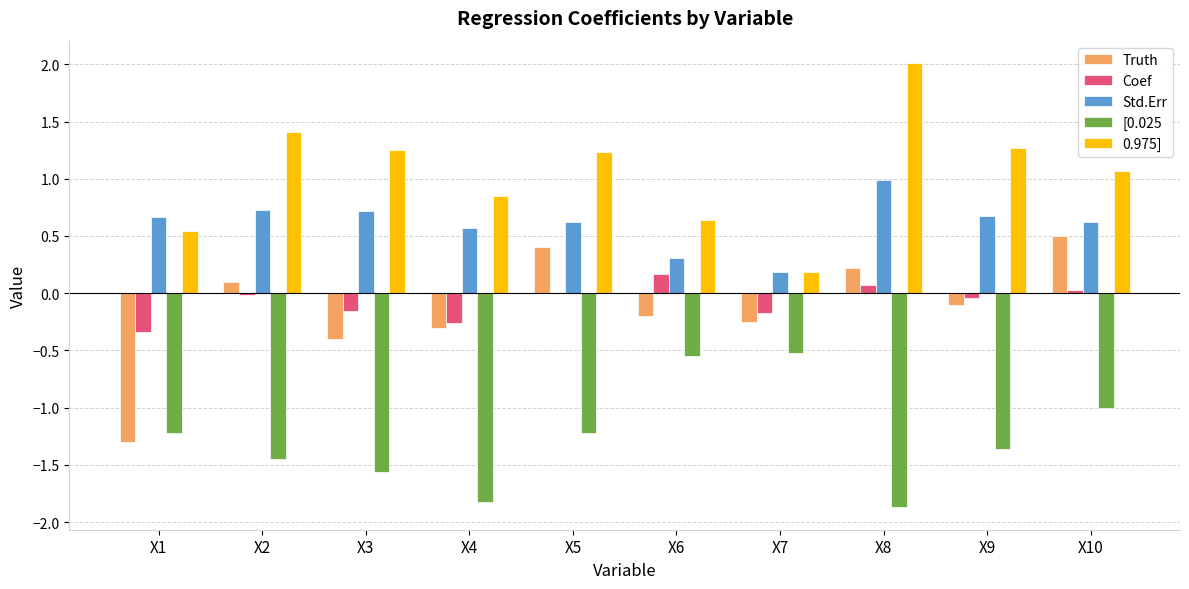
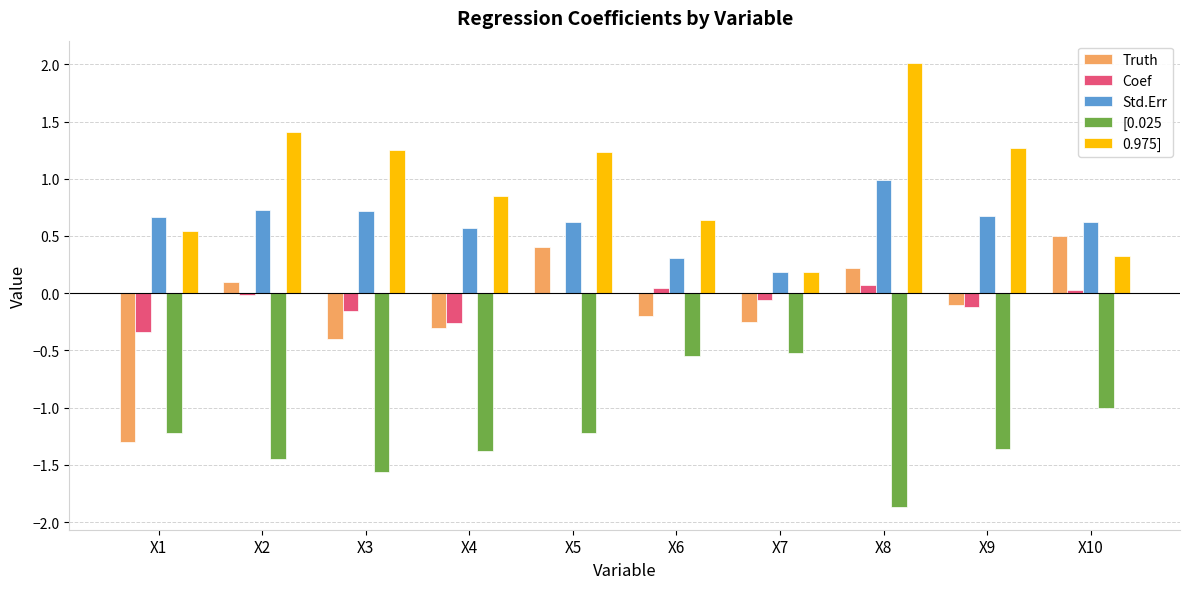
[0.025, X4: -1.83 -> -1.38
Coef, X6: 0.17 -> 0.05
Coef, X7: -0.17 -> -0.06
Coef, X9: -0.04 -> -0.12
0.975], X10: 1.06 -> 0.33
